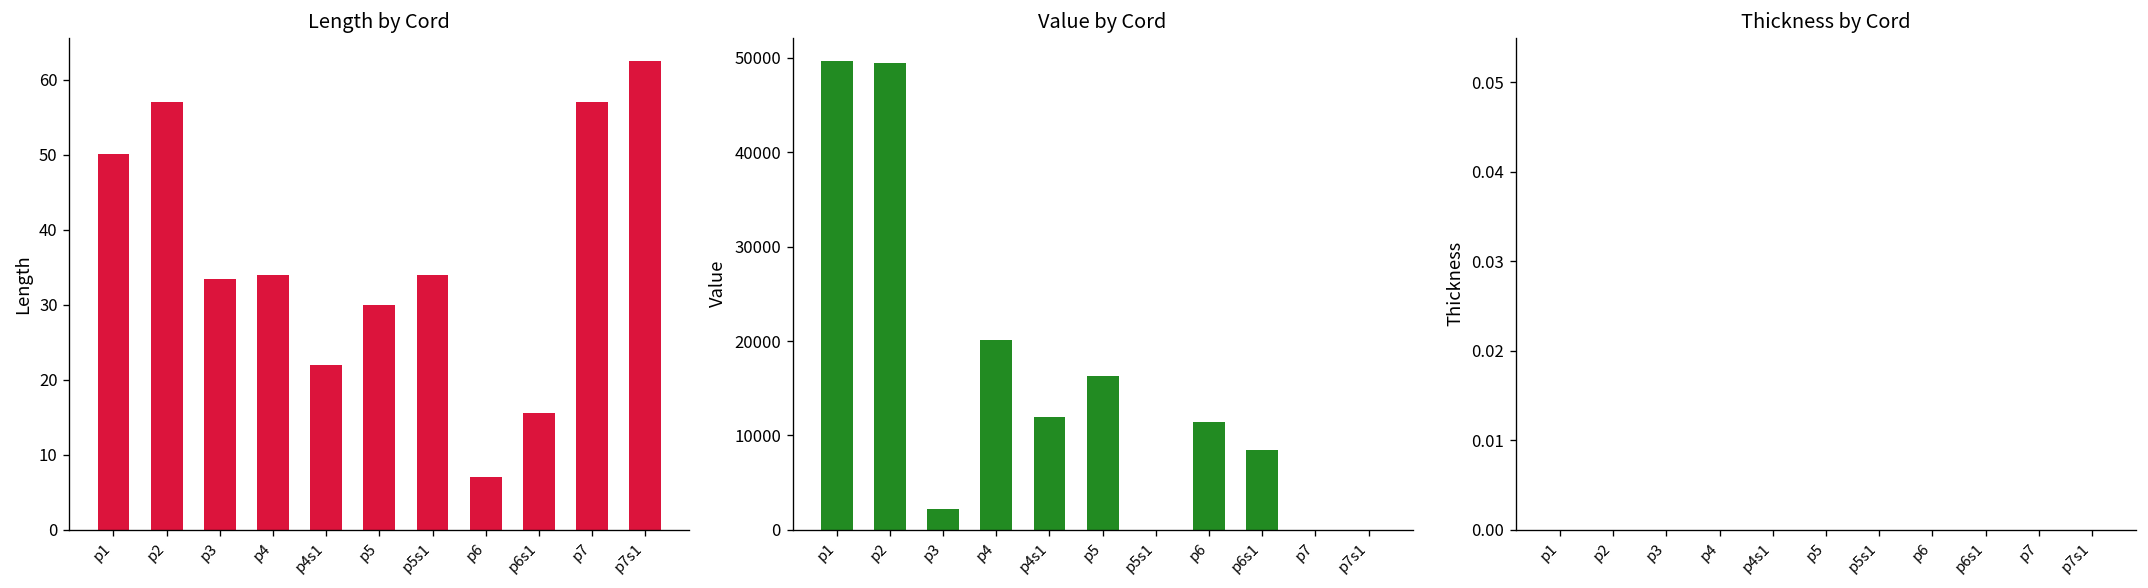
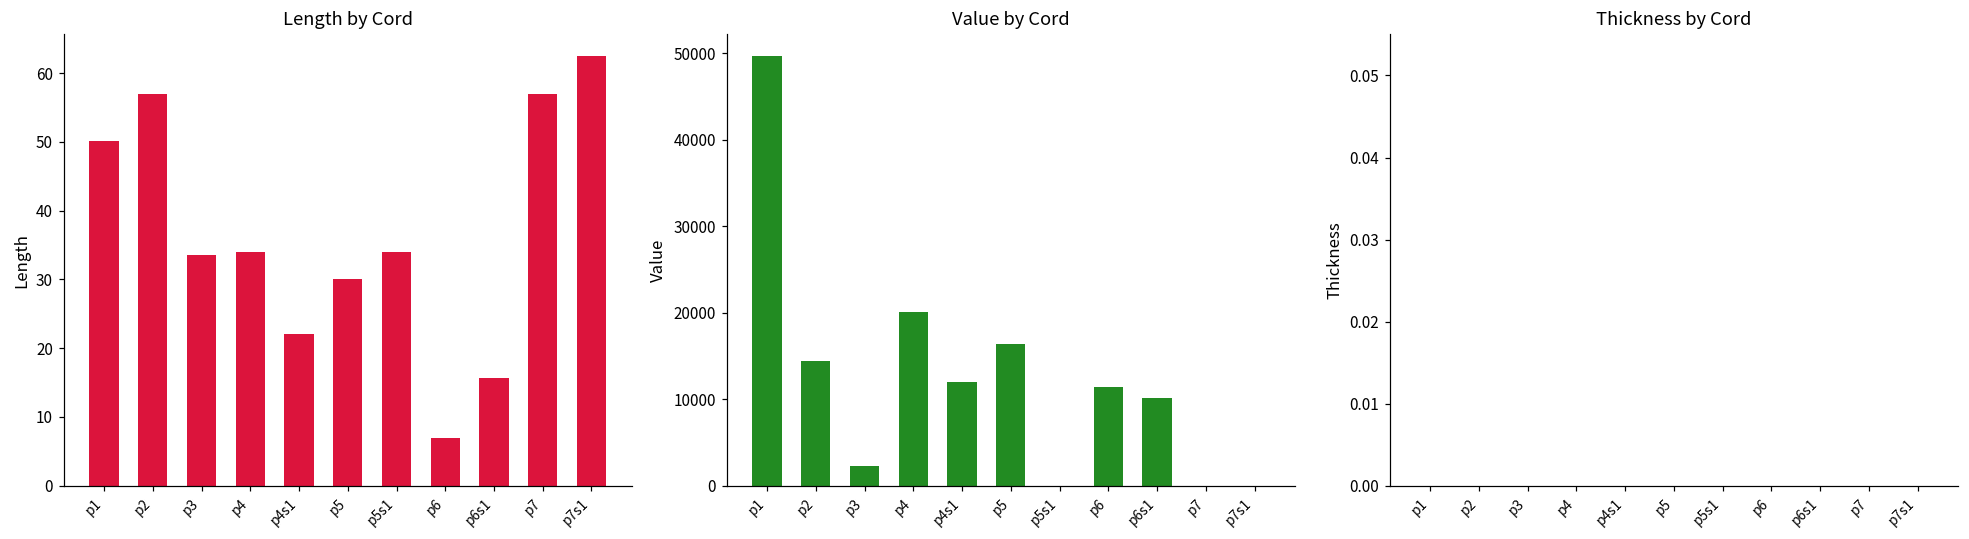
Value by Cord, p2: 49000 -> 14000
Value by Cord, p6s1: 9000 -> 10000
